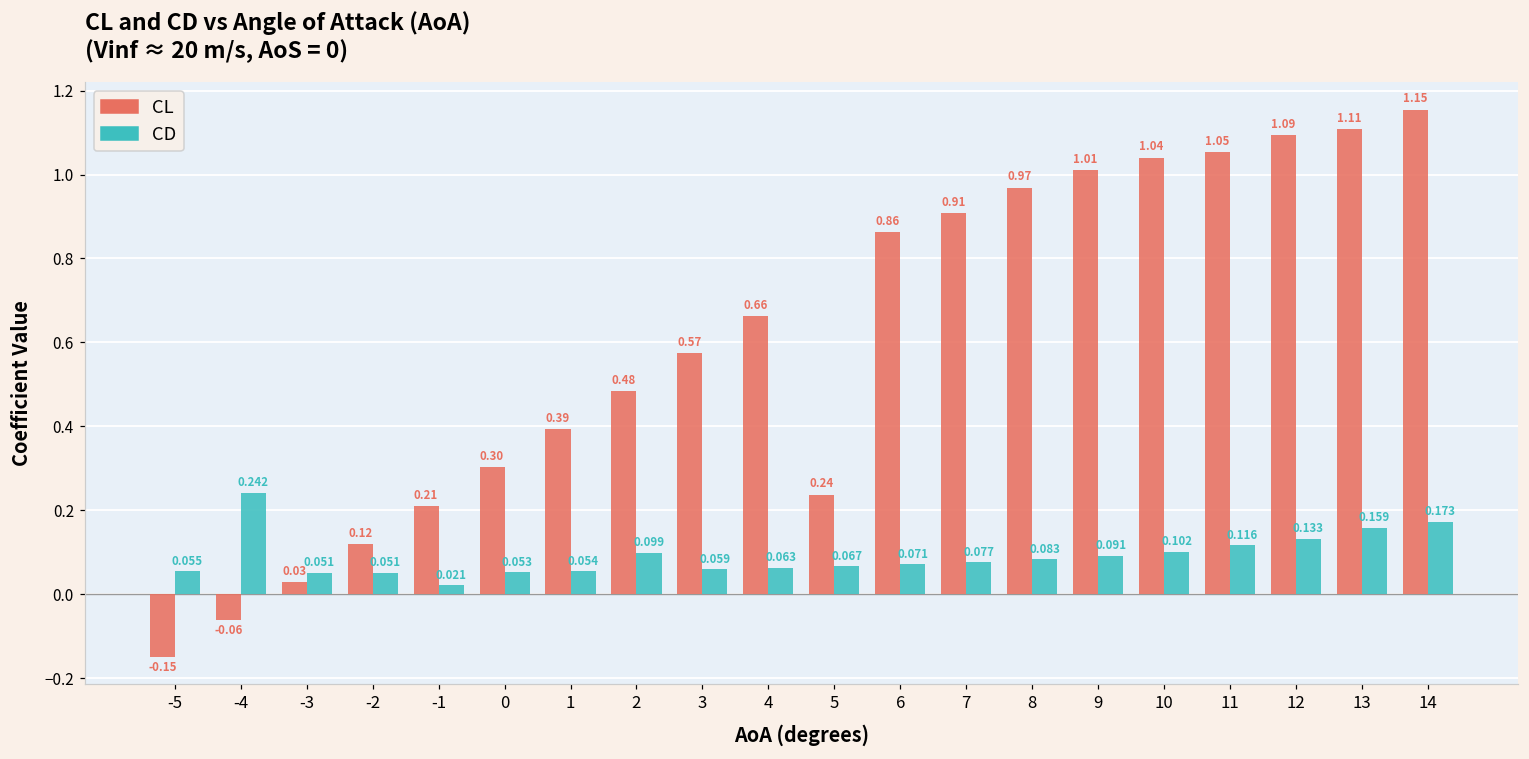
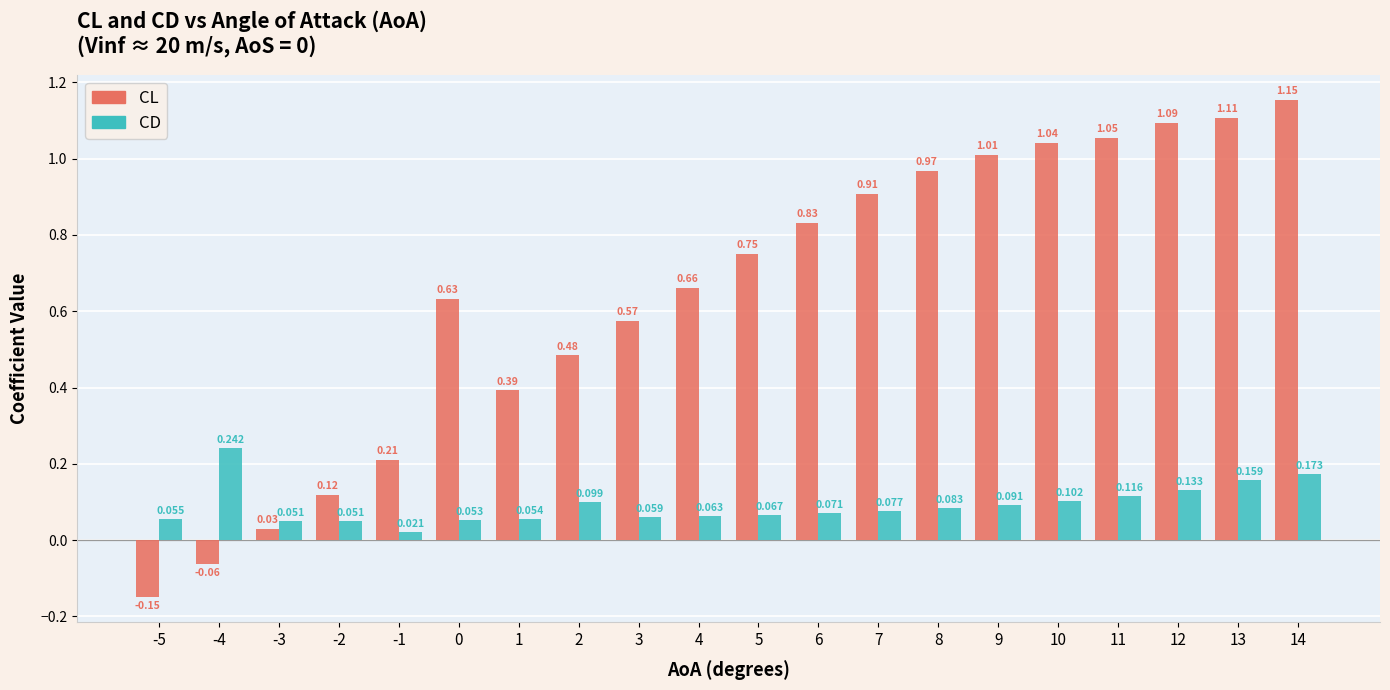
CL, 0: 0.30 -> 0.63
CL, 5: 0.24 -> 0.75
CL, 6: 0.86 -> 0.83
